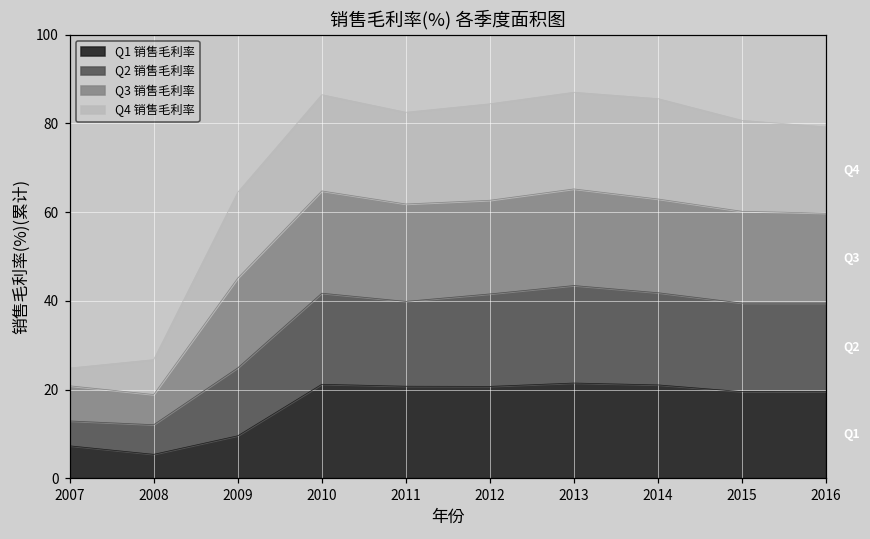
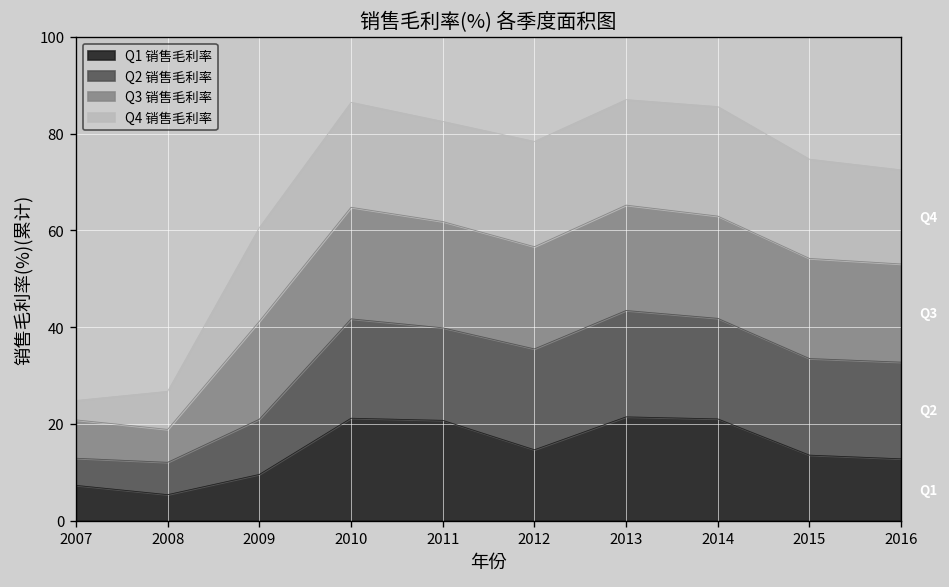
Q2 销售毛利率, 2009: 15 -> 11
Q1 销售毛利率, 2012: 21 -> 15
Q1 销售毛利率, 2015: 20 -> 14
Q1 销售毛利率, 2016: 19 -> 13
